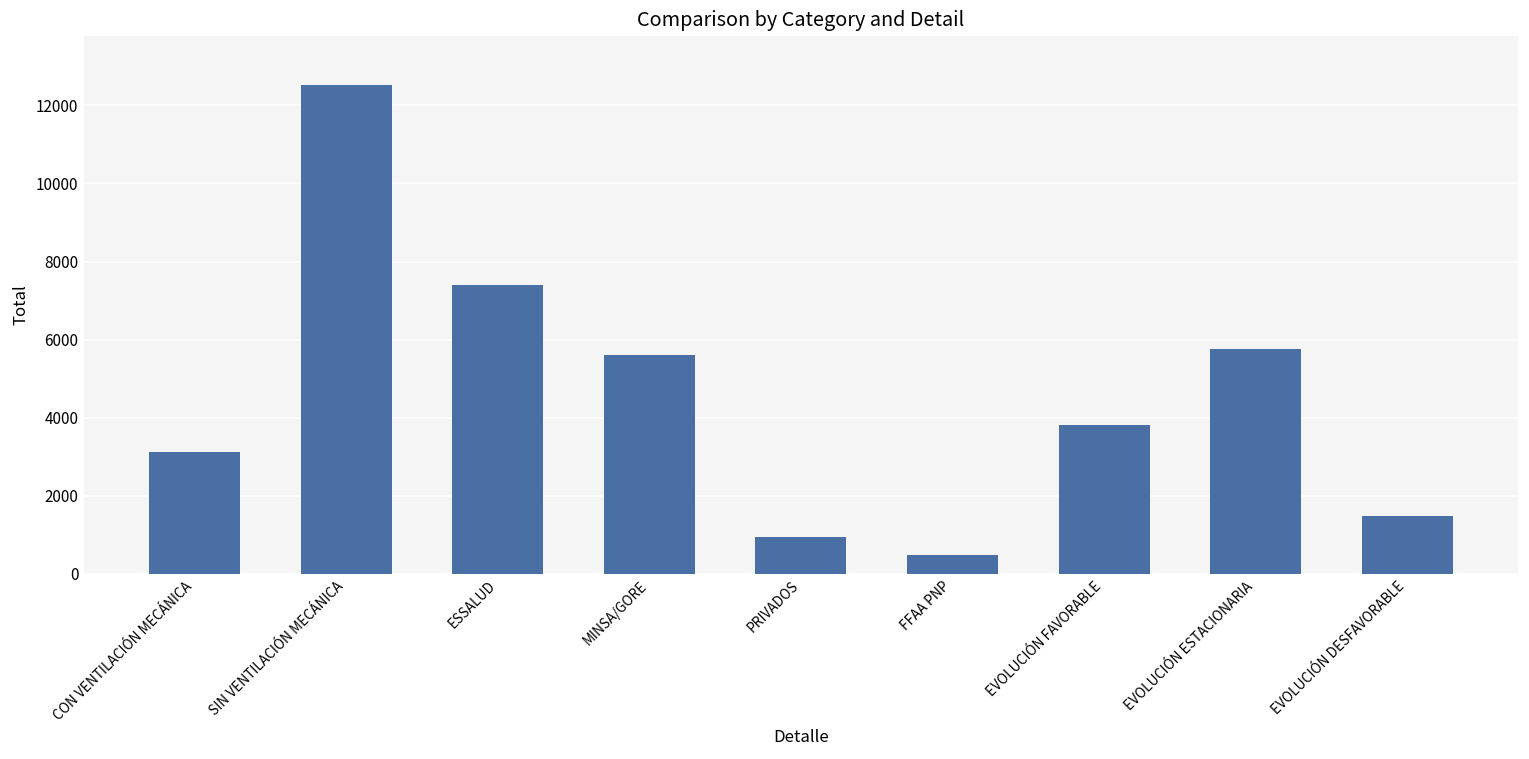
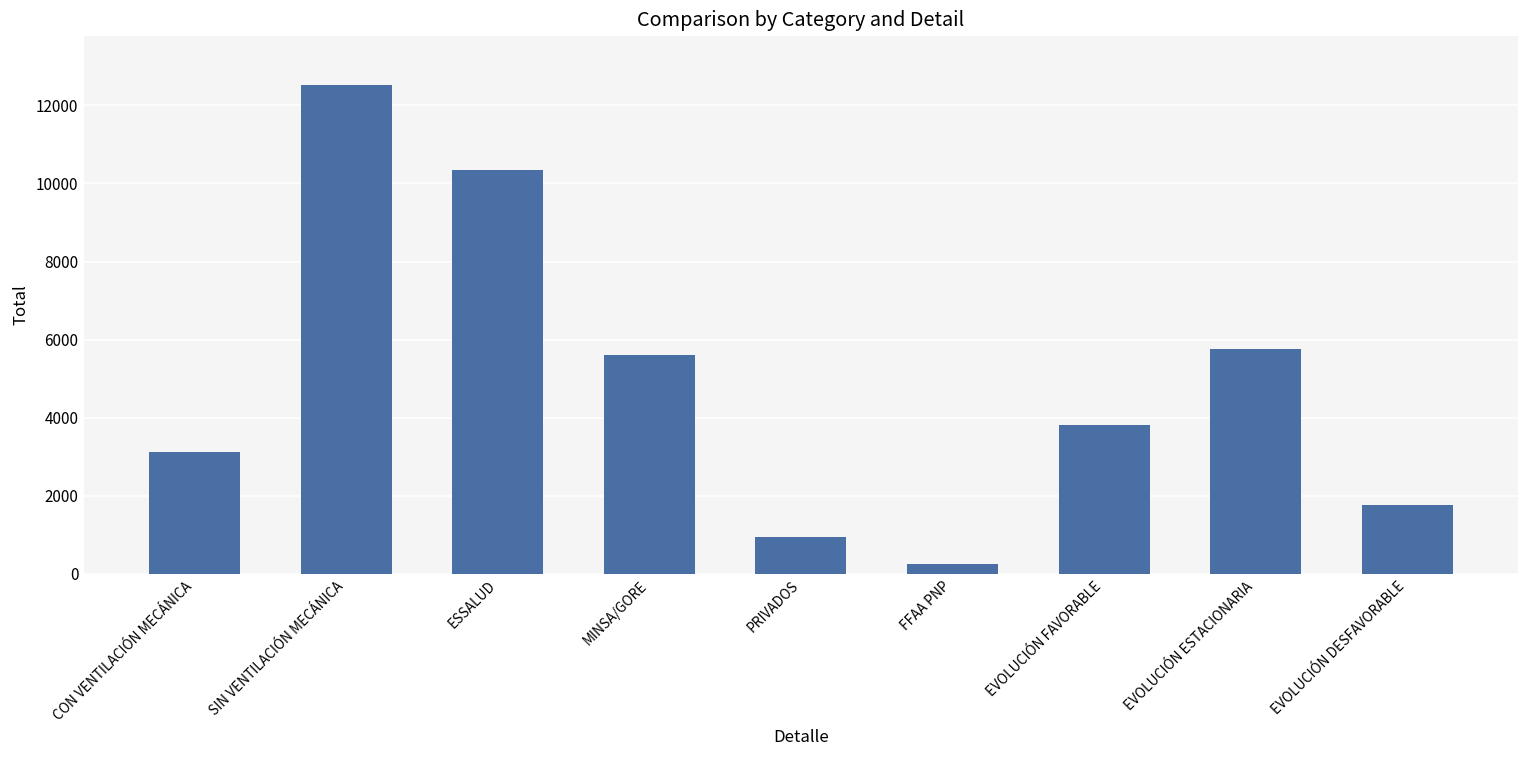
ESSALUD: 7400 -> 10400
FFAA PNP: 500 -> 300
EVOLUCIÓN DESFAVORABLE: 1500 -> 1800
